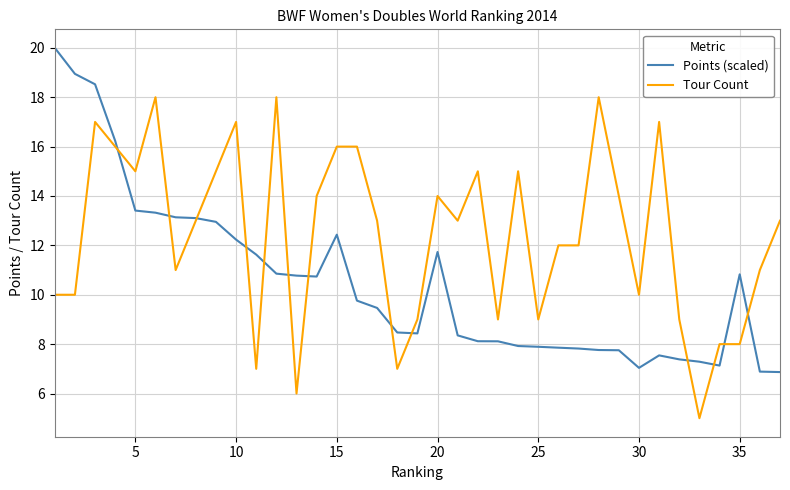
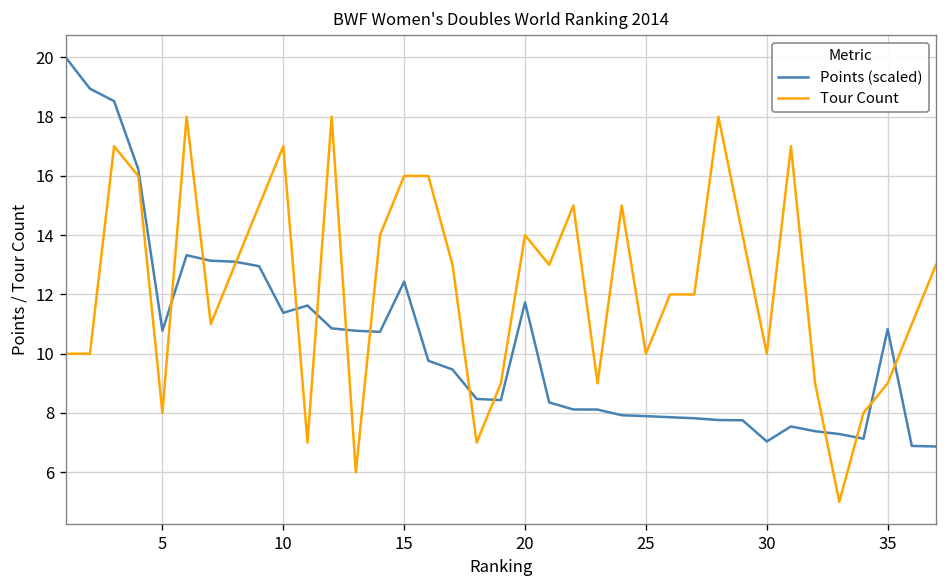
Points (scaled), 5: 13.4 -> 10.8
Tour Count, 5: 15 -> 8
Points (scaled), 10: 12.2 -> 11.4
Tour Count, 25: 9 -> 10
Tour Count, 35: 8 -> 9
